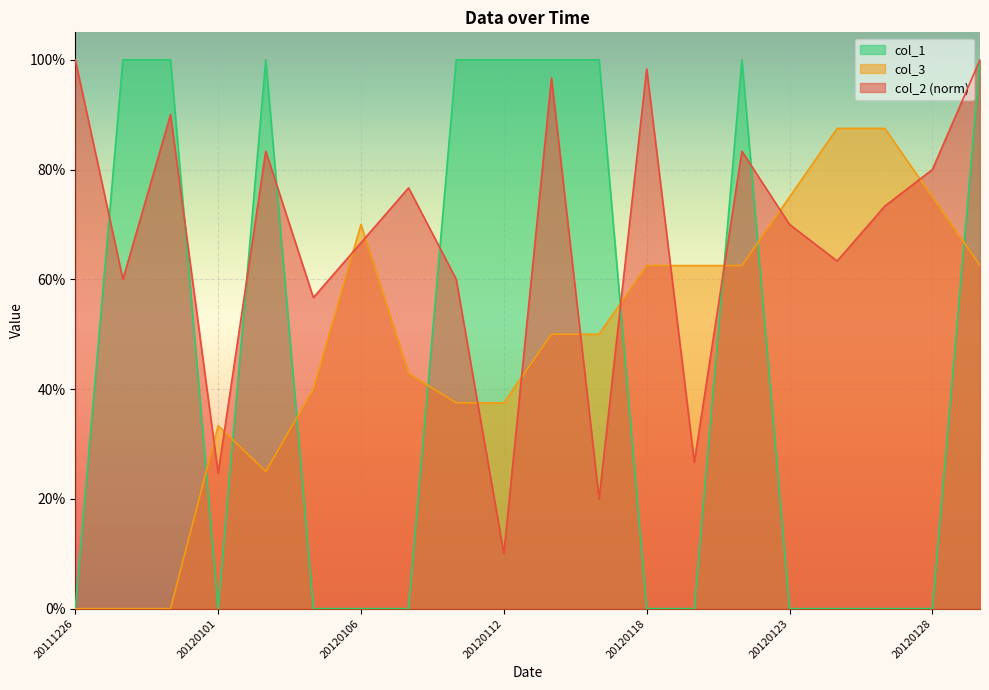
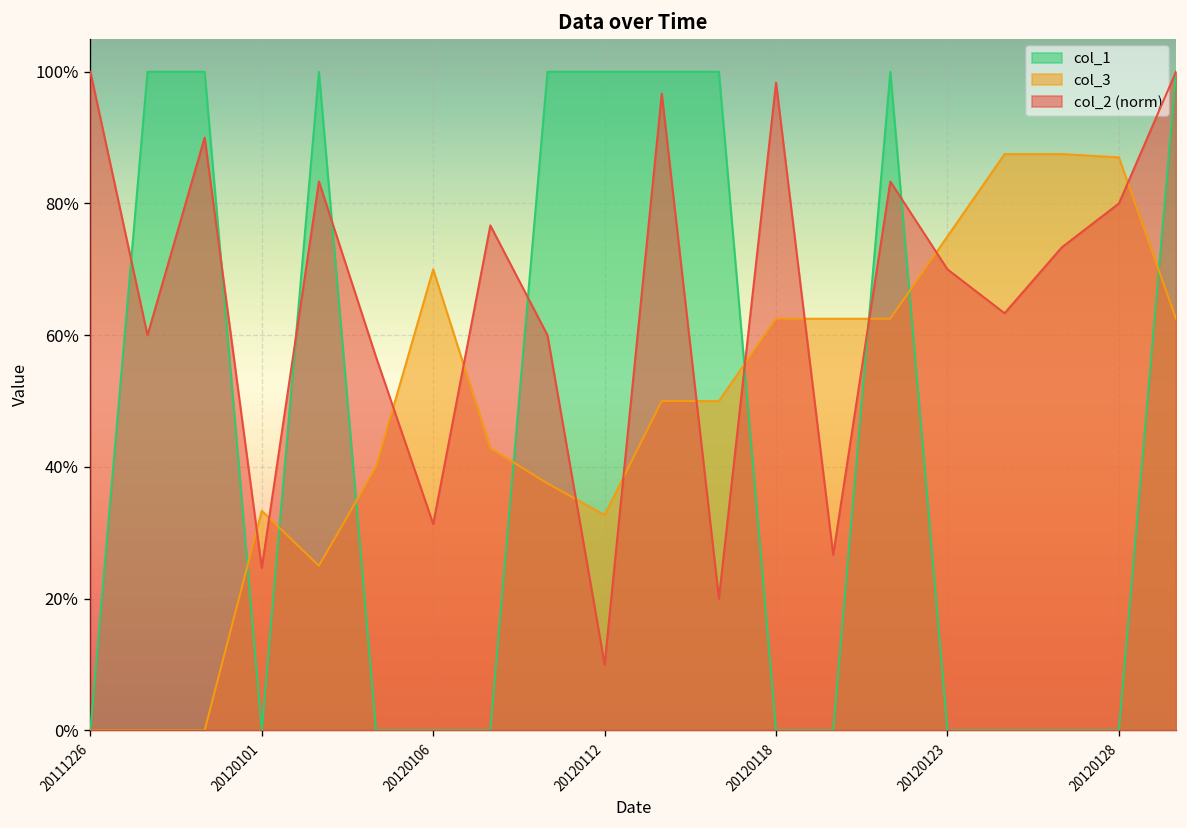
col_2 (norm), 20120106: 67% -> 31%
col_3, 20120112: 38% -> 33%
col_3, 20120128: 75% -> 87%
